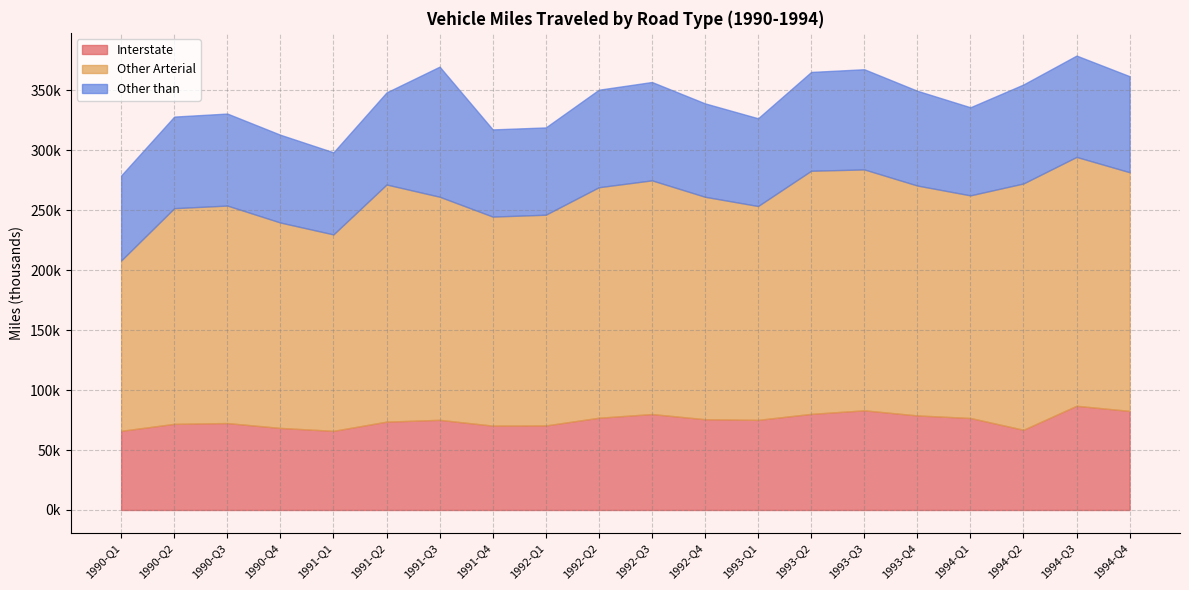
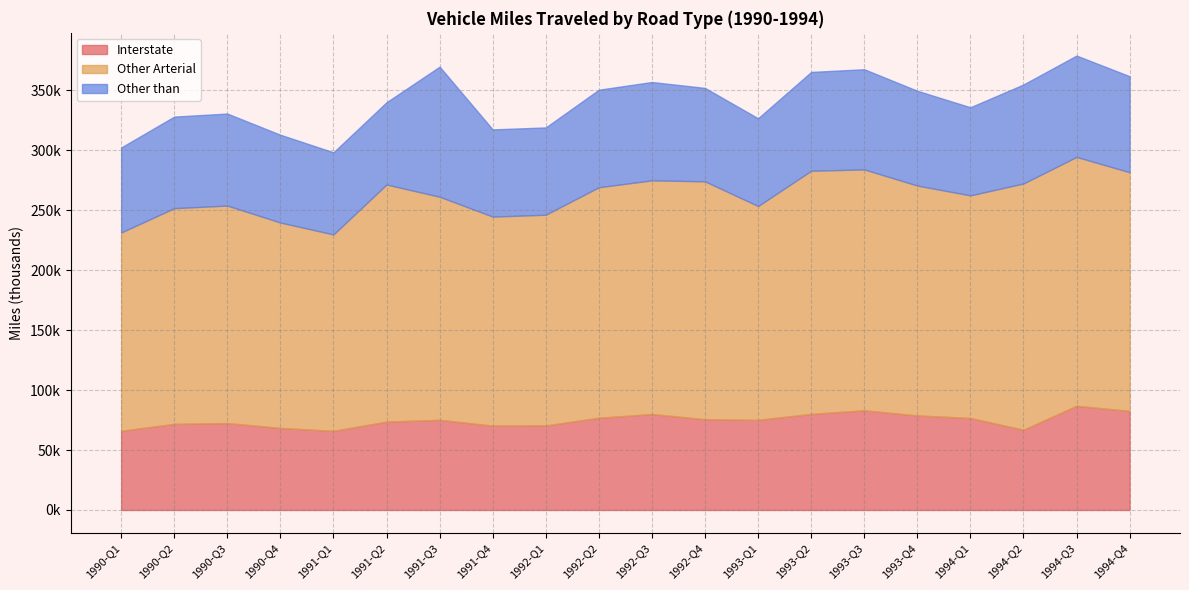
Other Arterial, 1990-Q1: 142000 -> 165000
Other than, 1991-Q2: 77000 -> 69000
Other Arterial, 1992-Q4: 186000 -> 198000
